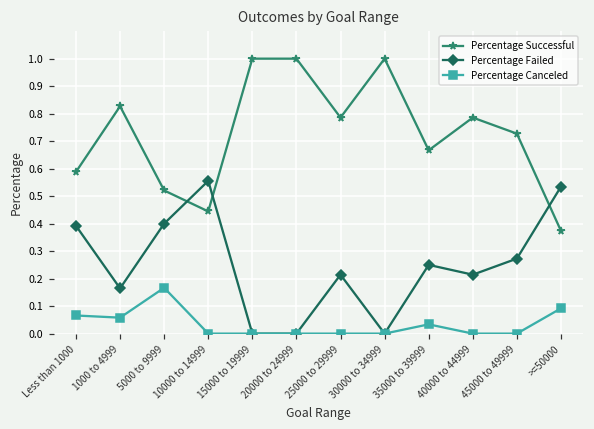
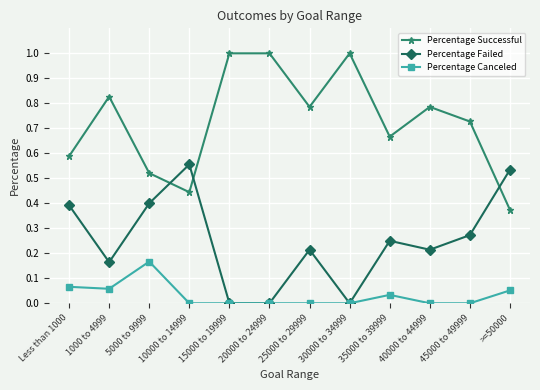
Percentage Canceled, >=50000: 0.09 -> 0.05
